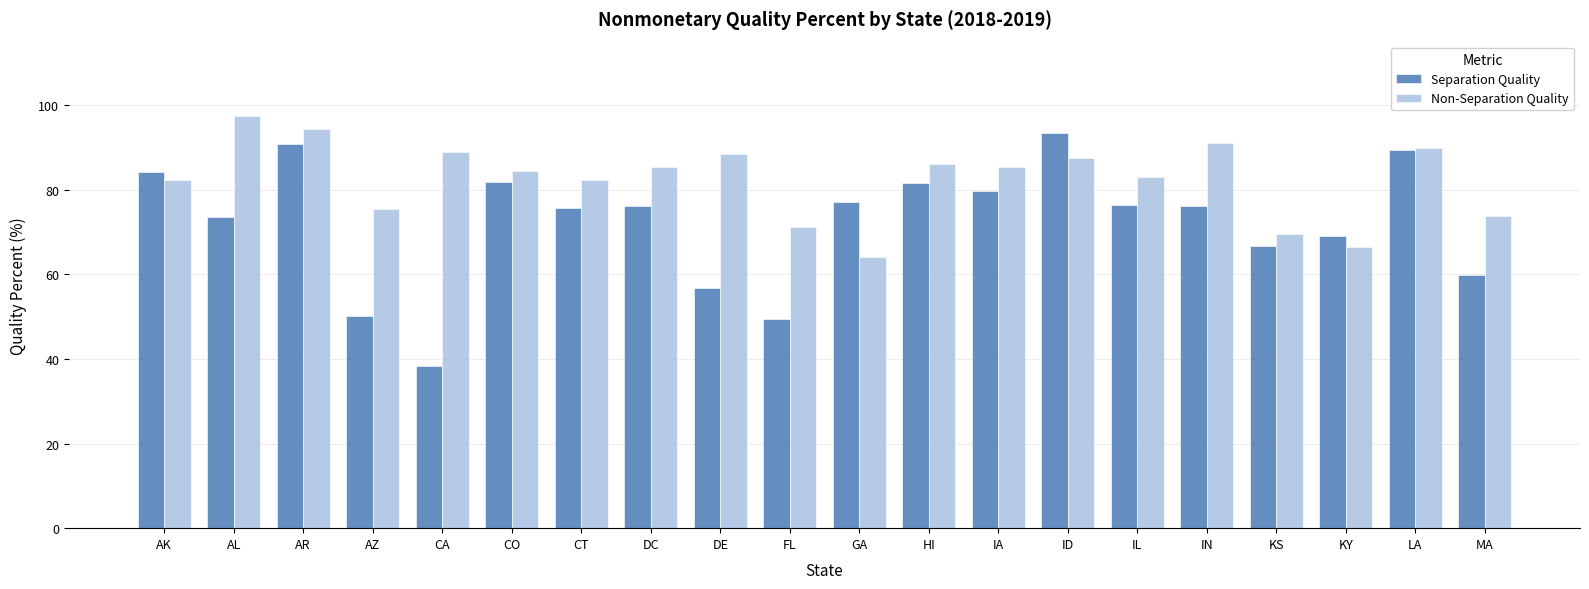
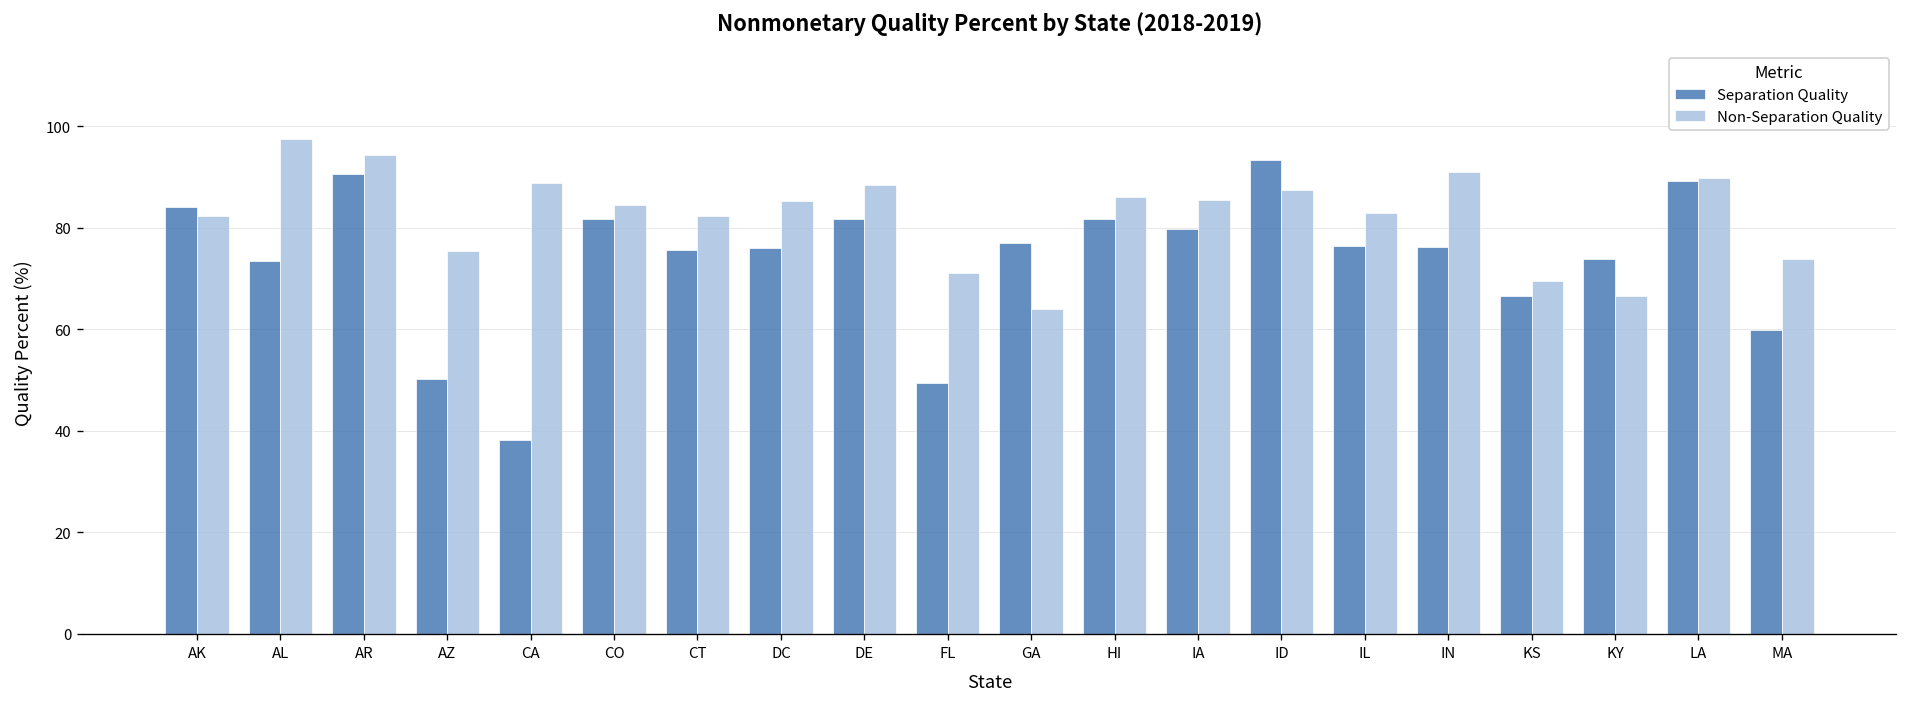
Separation Quality, DE: 57 -> 82
Separation Quality, KY: 69 -> 74
